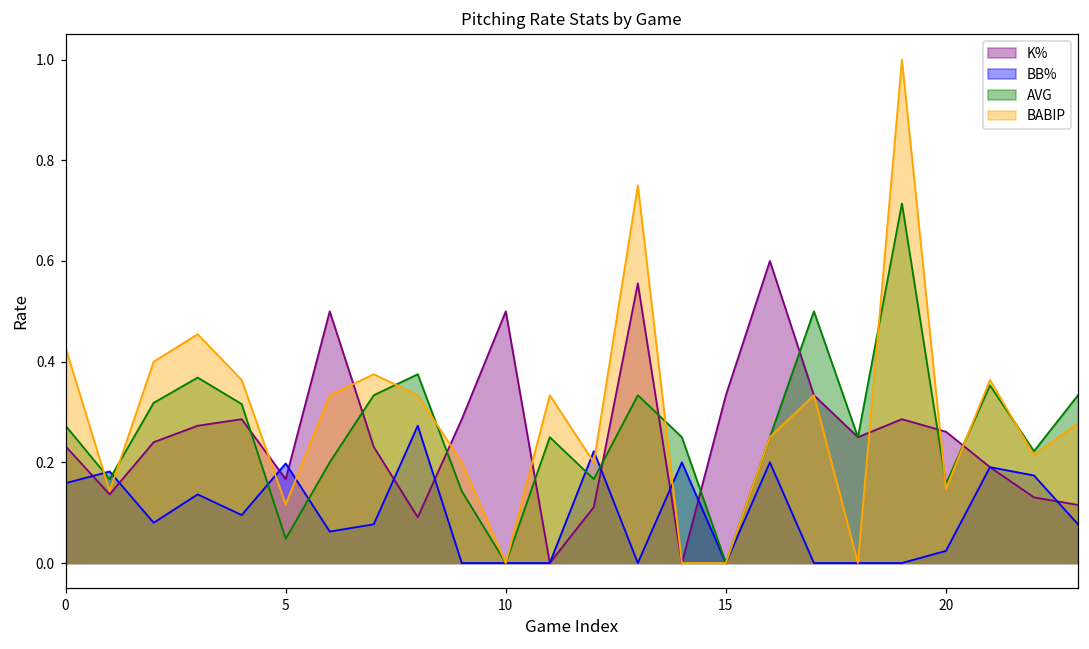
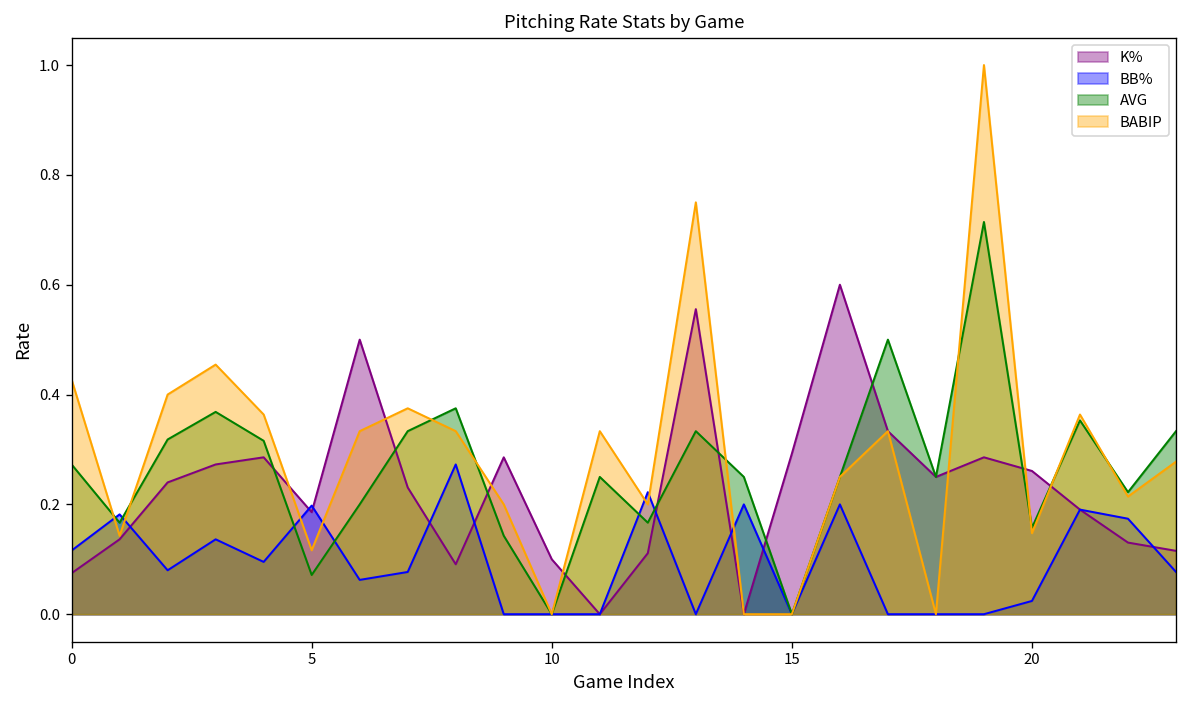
K%, 0: 0.23 -> 0.07
BB%, 0: 0.16 -> 0.12
K%, 5: 0.17 -> 0.19
AVG, 5: 0.05 -> 0.07
K%, 10: 0.5 -> 0.1
K%, 15: 0.33 -> 0.29
